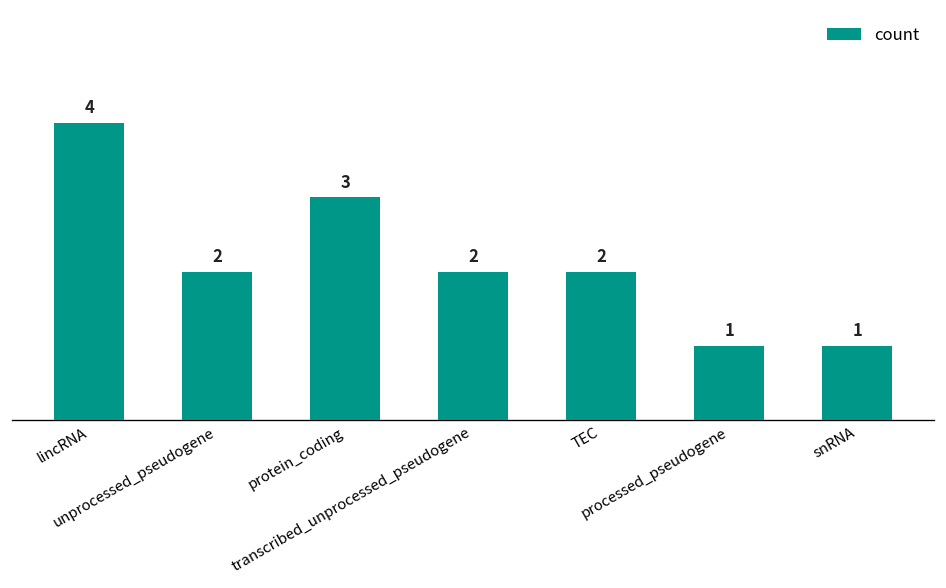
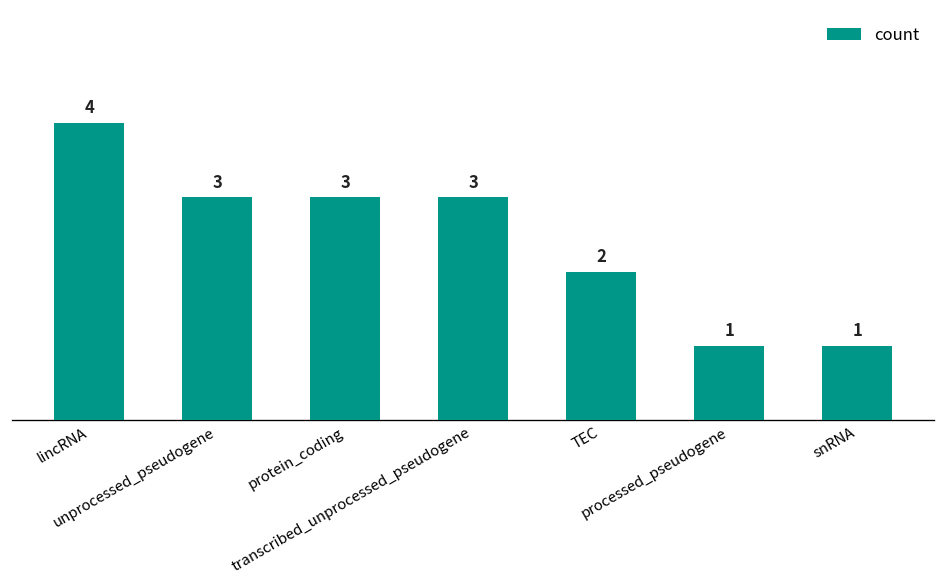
unprocessed_pseudogene: 2 -> 3
transcribed_unprocessed_pseudogene: 2 -> 3
